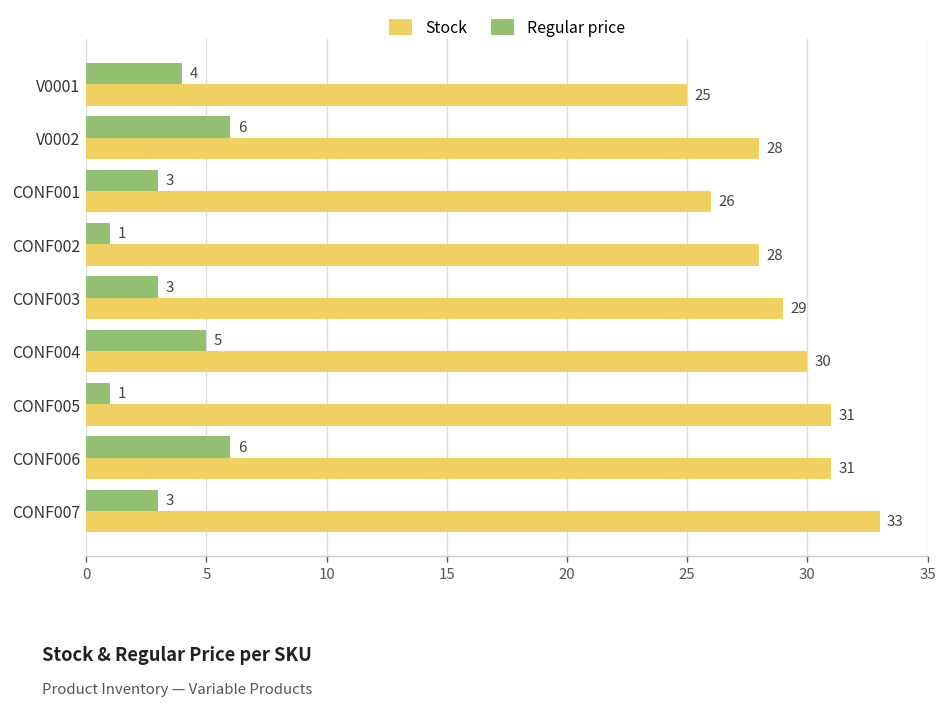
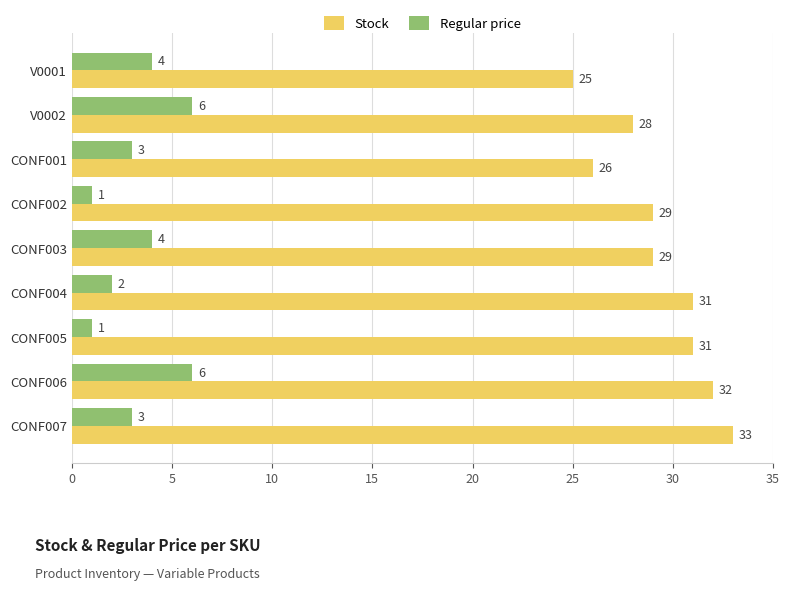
Stock, CONF002: 28 -> 29
Regular price, CONF003: 3 -> 4
Regular price, CONF004: 5 -> 2
Stock, CONF004: 30 -> 31
Stock, CONF006: 31 -> 32
